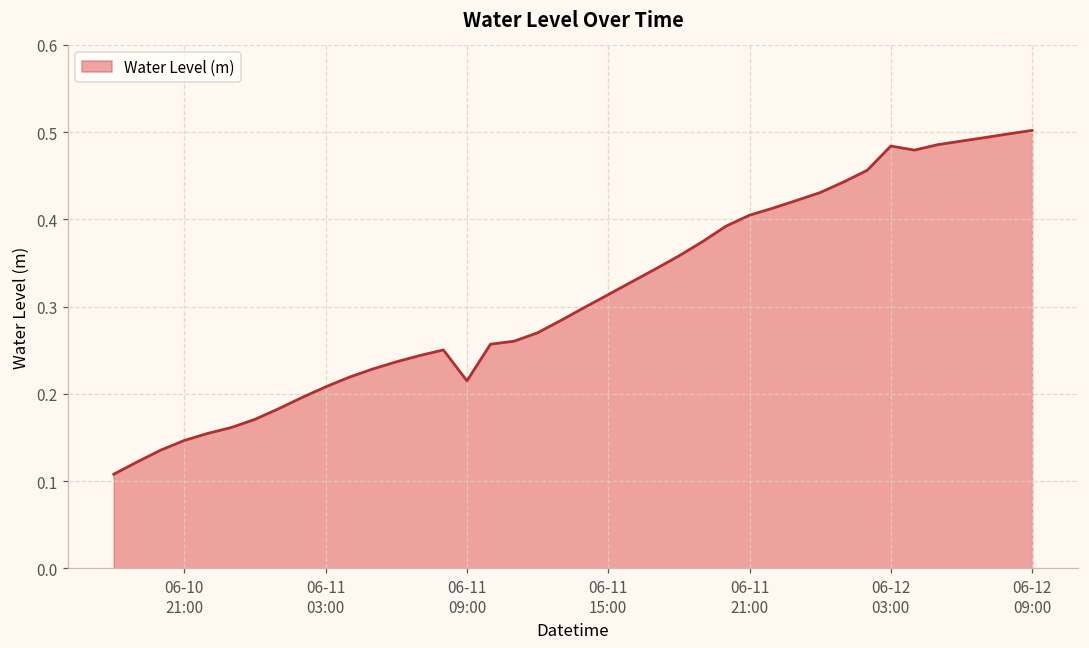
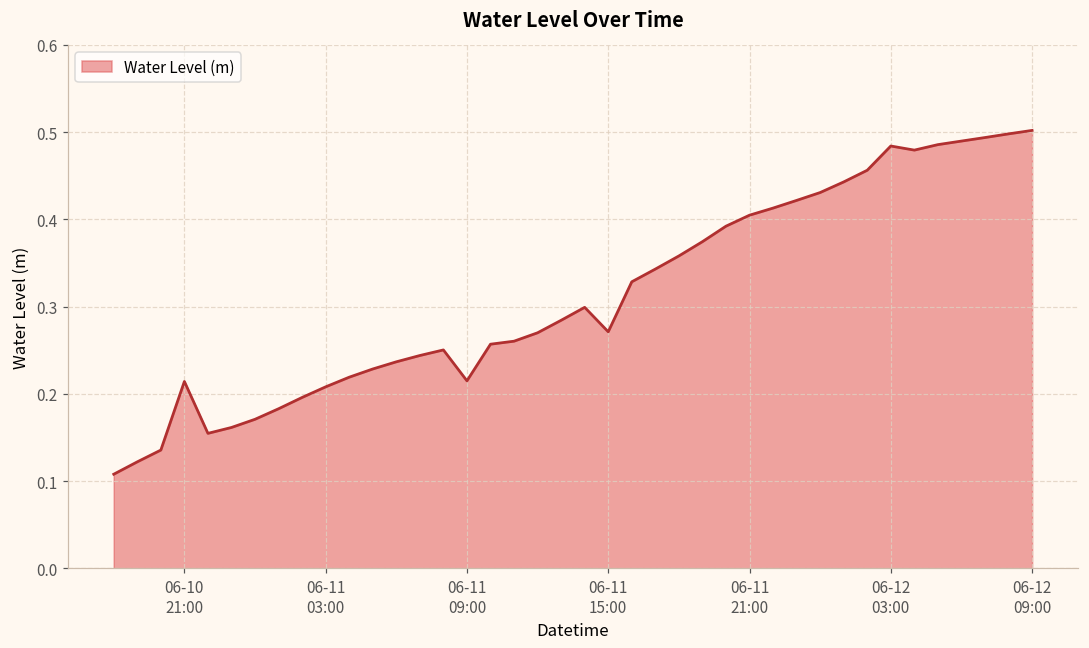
06-10 21:00: 0.15 -> 0.21
06-11 15:00: 0.31 -> 0.27
